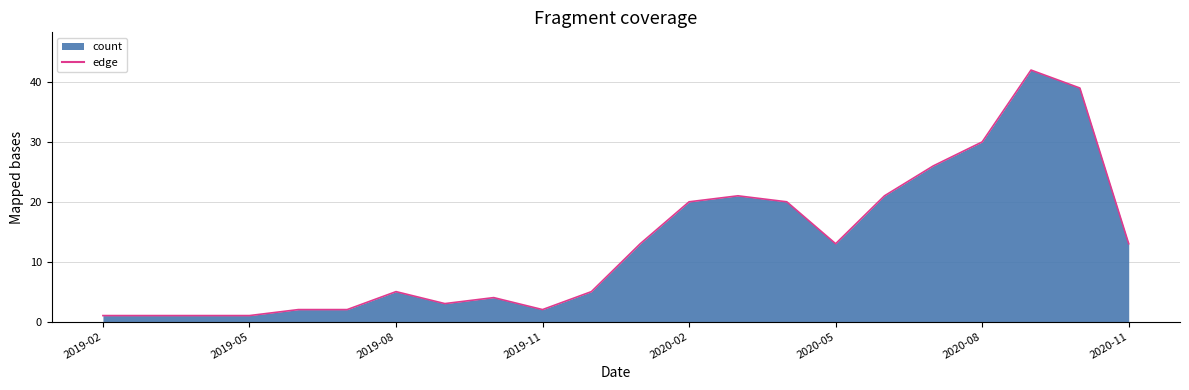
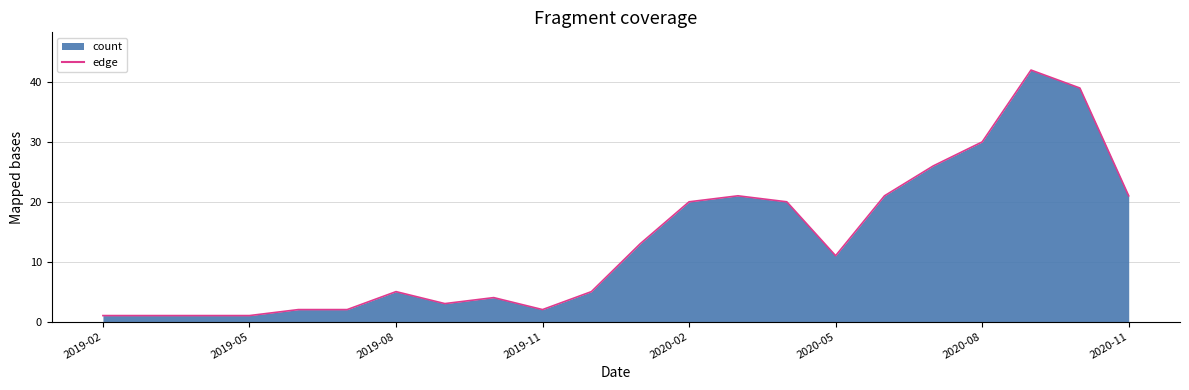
2020-05: 13 -> 11
2020-11: 13 -> 21
